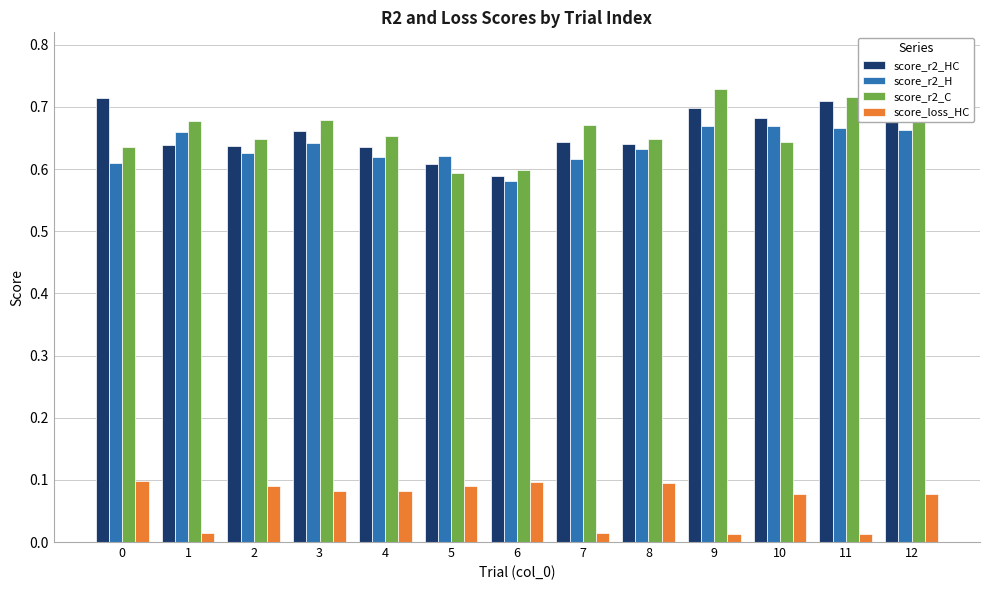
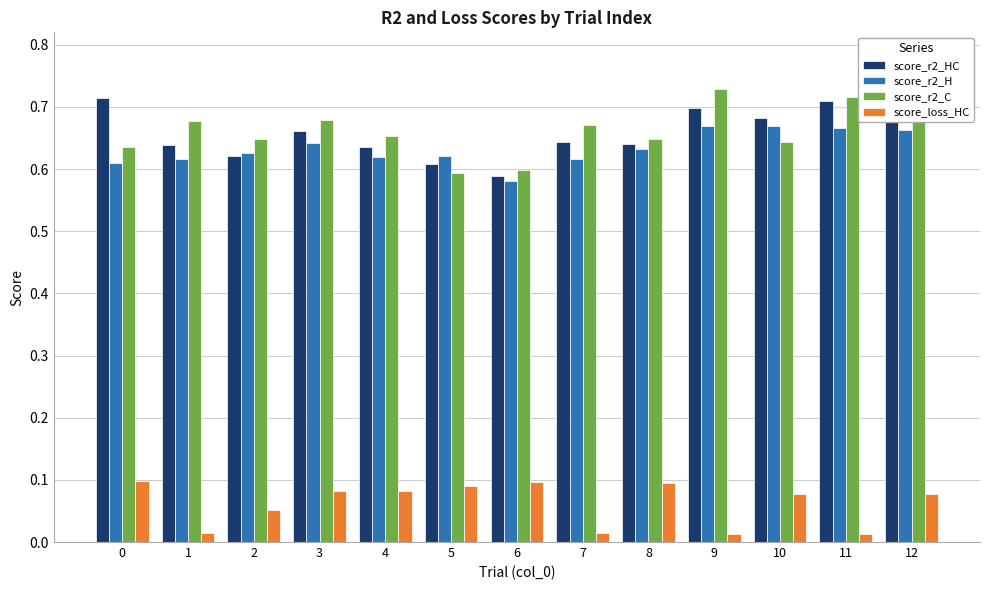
score_r2_H, 1: 0.66 -> 0.62
score_r2_HC, 2: 0.64 -> 0.62
score_loss_HC, 2: 0.09 -> 0.05
